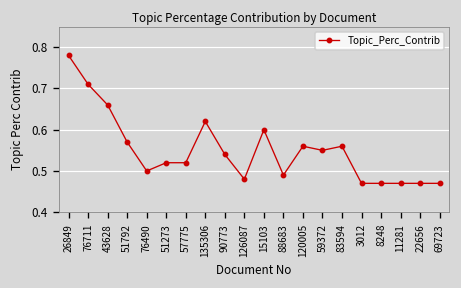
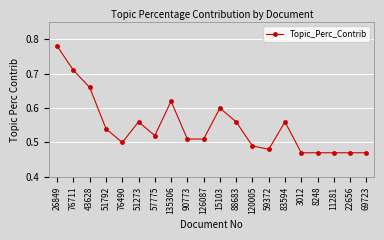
51792: 0.57 -> 0.54
51273: 0.52 -> 0.56
90773: 0.54 -> 0.51
126087: 0.48 -> 0.51
88683: 0.49 -> 0.56
120005: 0.56 -> 0.49
59372: 0.55 -> 0.48
